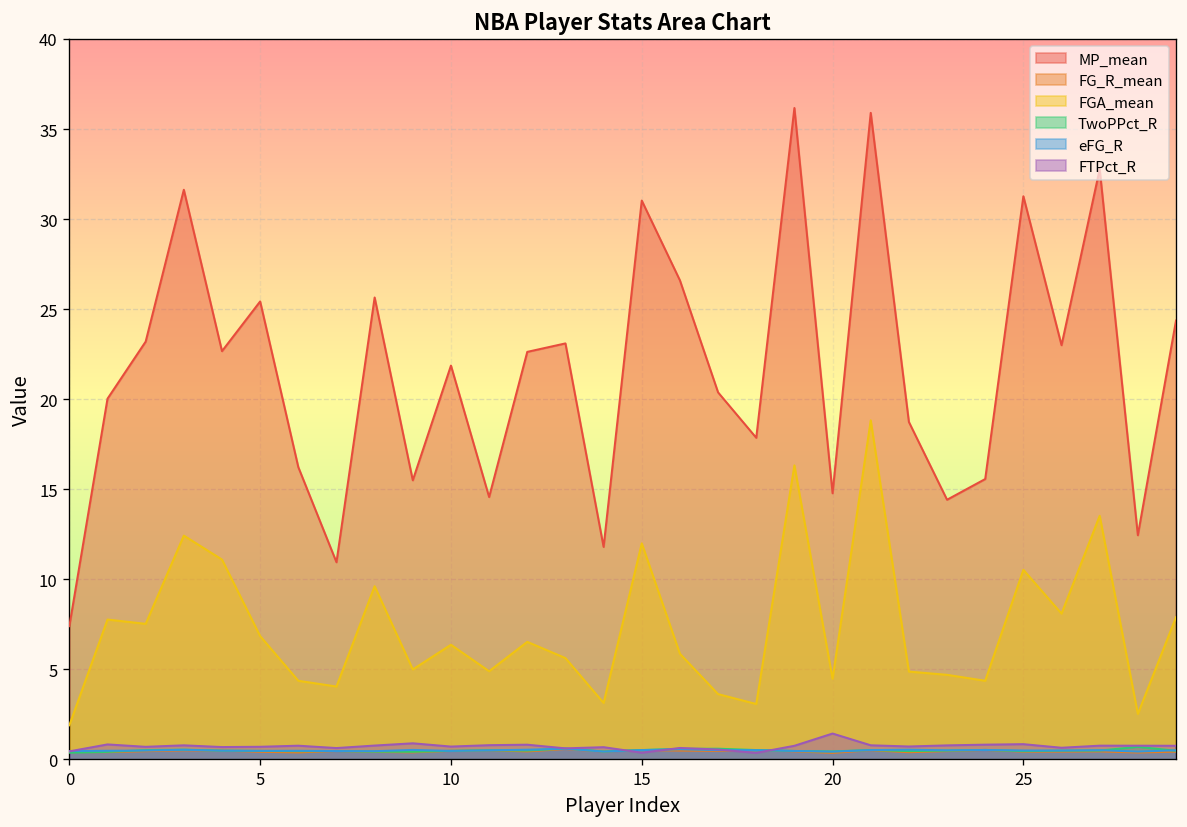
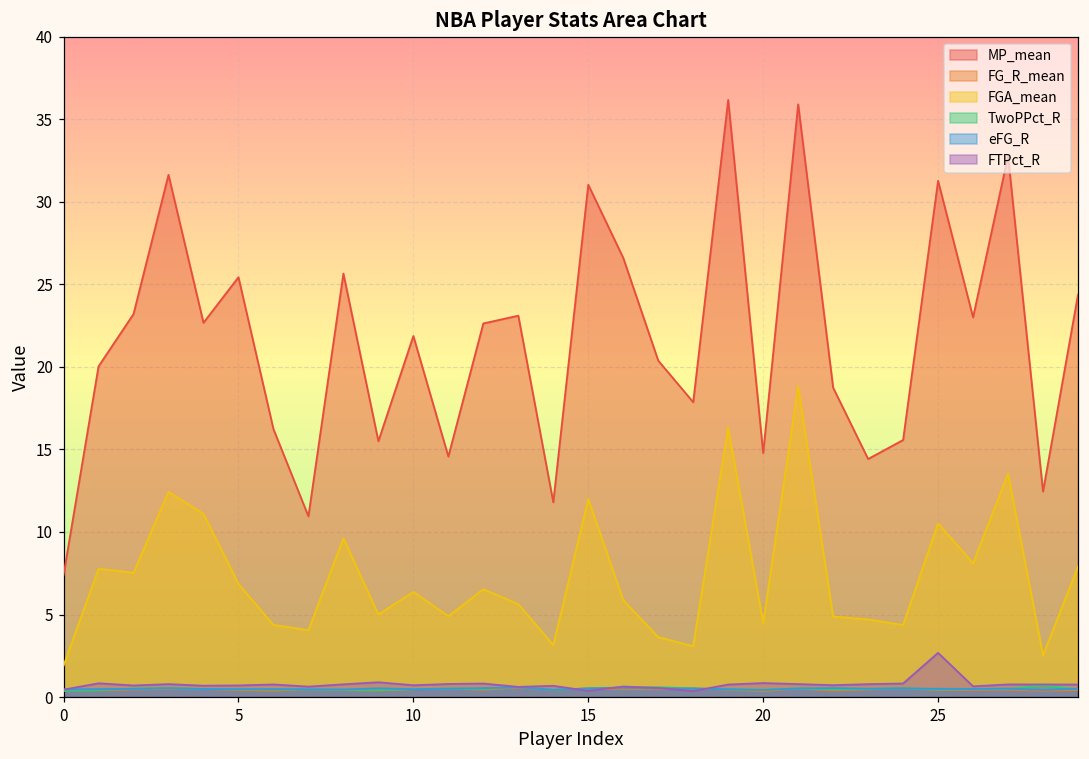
FTPct_R, 20: 1.4 -> 0.9
FTPct_R, 25: 0.9 -> 2.7
